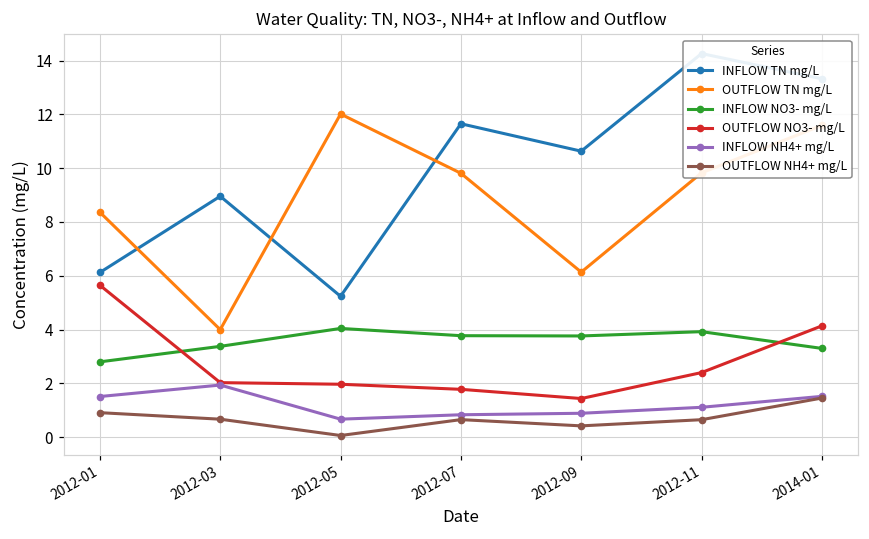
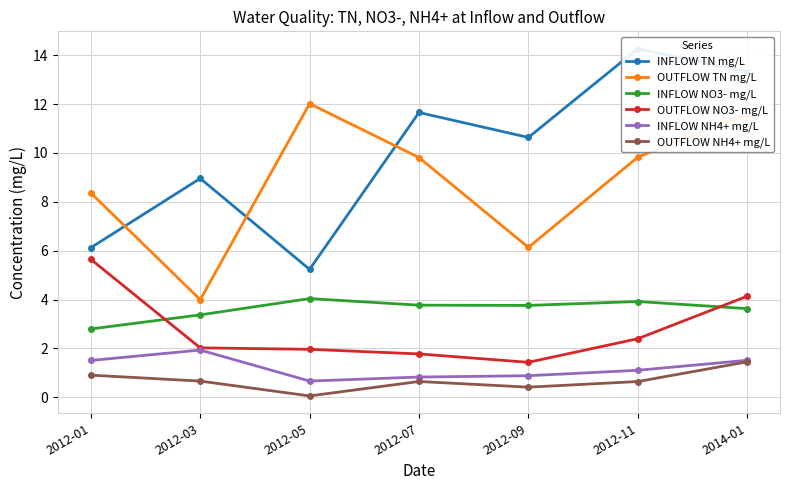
INFLOW NO3- mg/L, 2014-01: 3.3 -> 3.6
